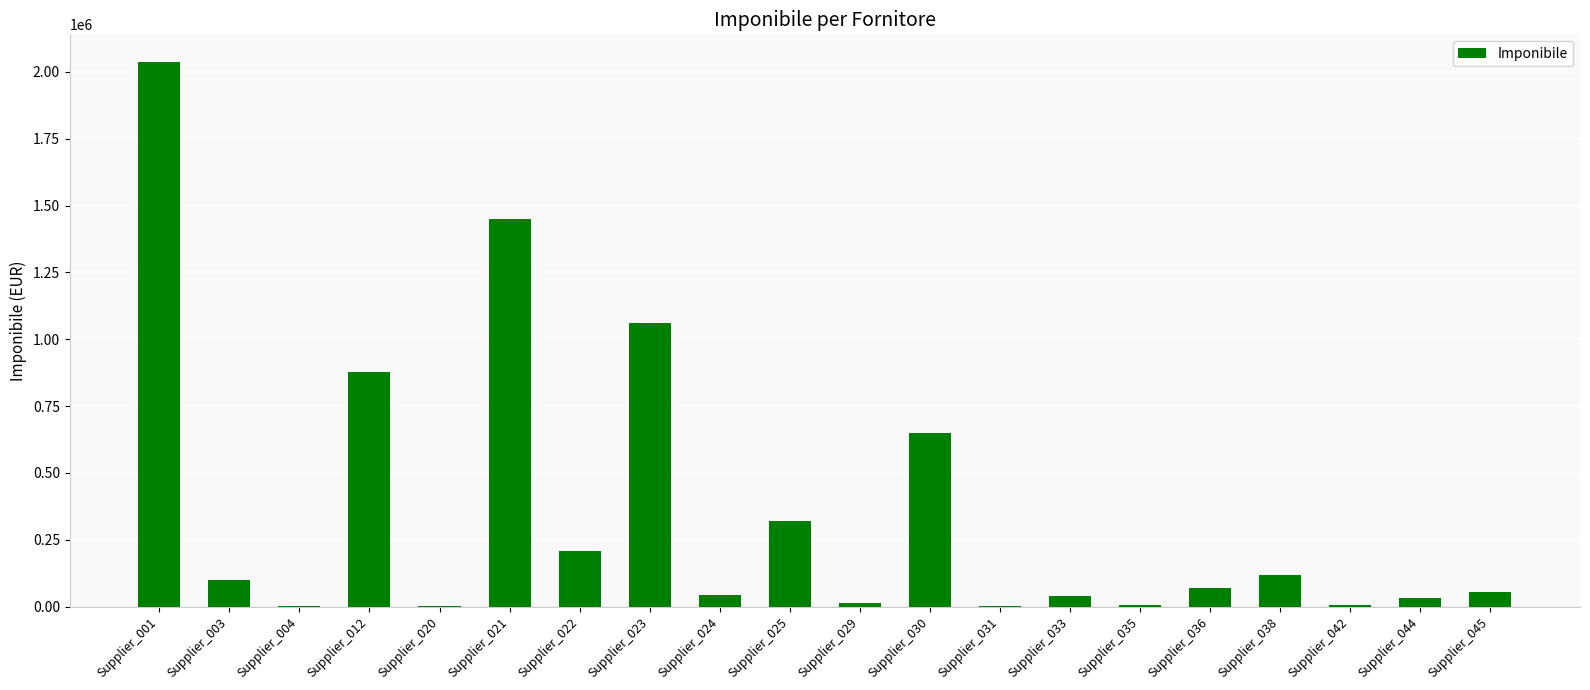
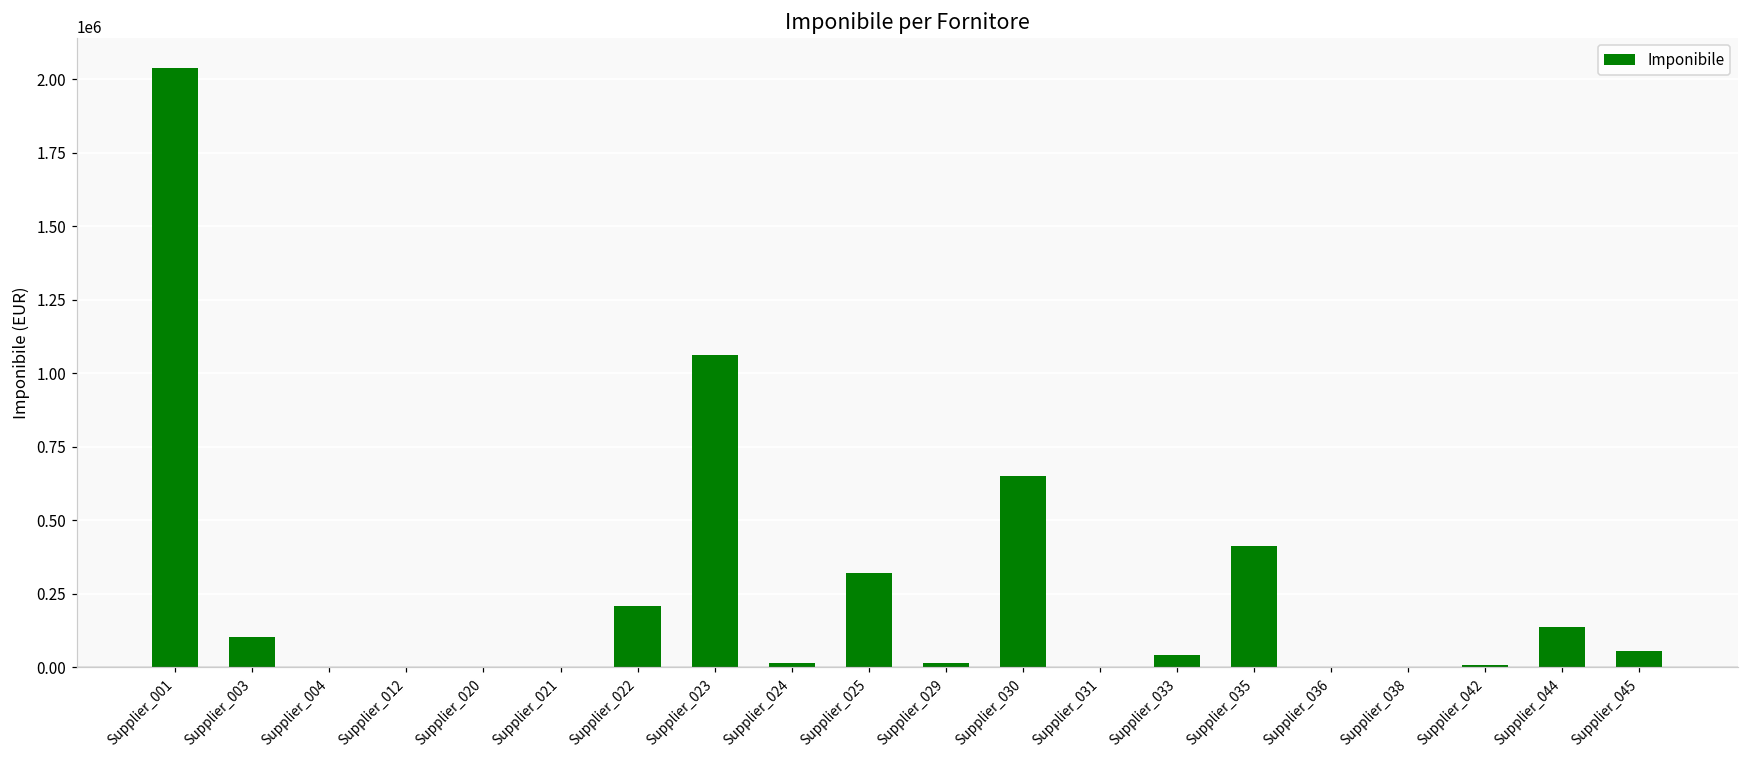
Supplier_012: 880000 -> 0
Supplier_021: 1450000 -> 0
Supplier_024: 50000 -> 10000
Supplier_035: 10000 -> 410000
Supplier_036: 70000 -> 0
Supplier_038: 120000 -> 0
Supplier_044: 30000 -> 140000
